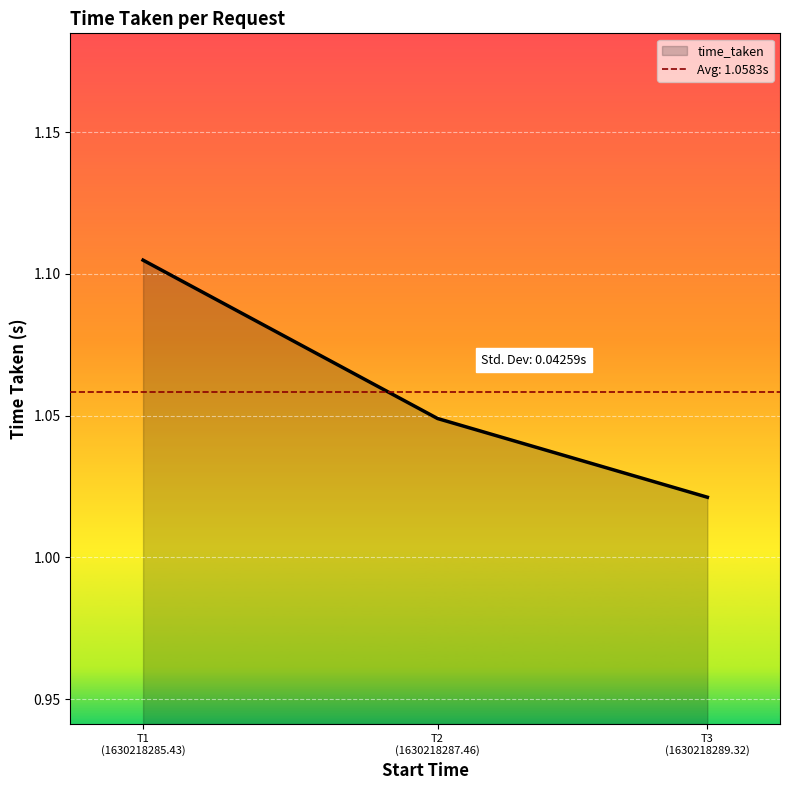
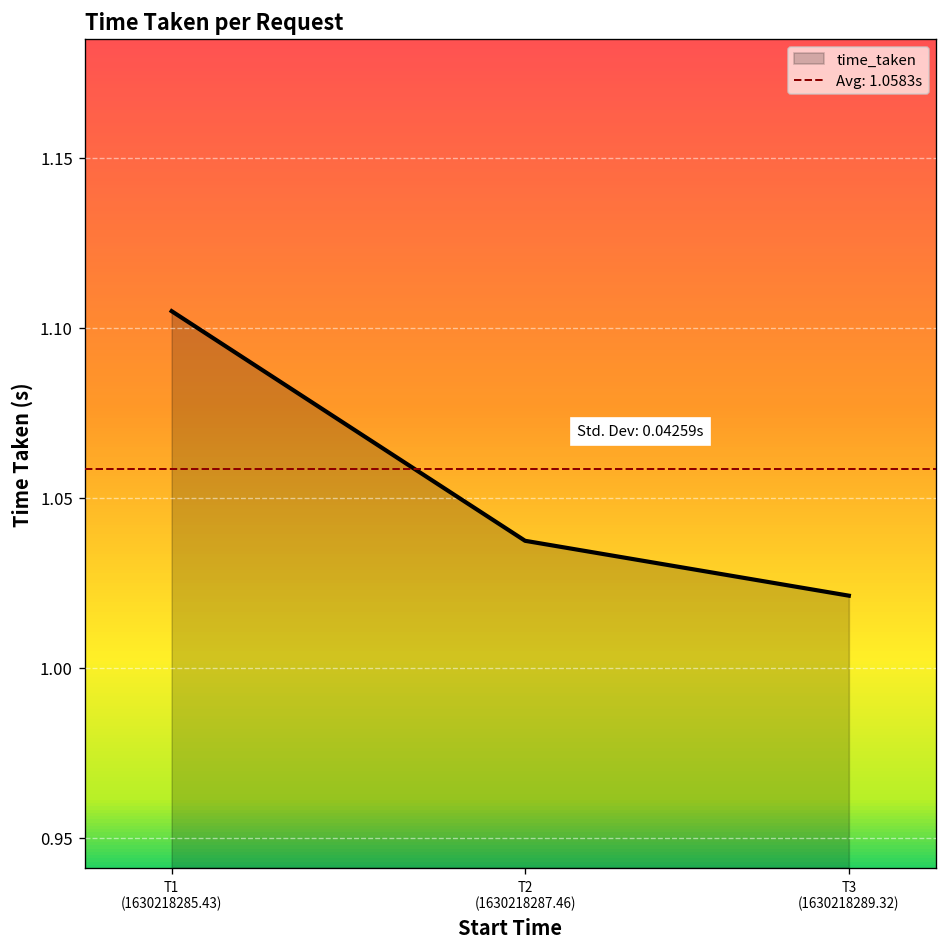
T2 (1630218287.46): 1.049 -> 1.037
